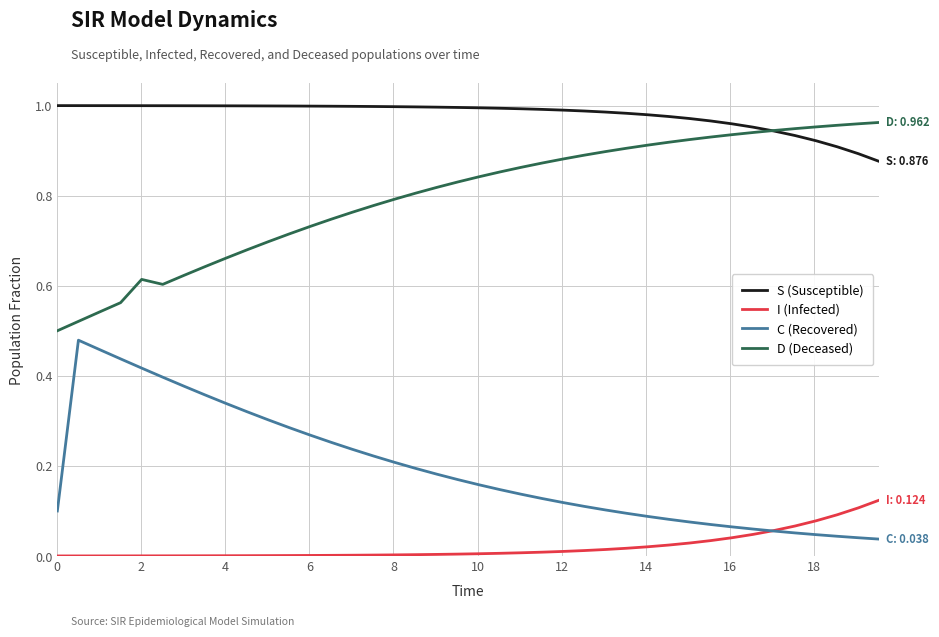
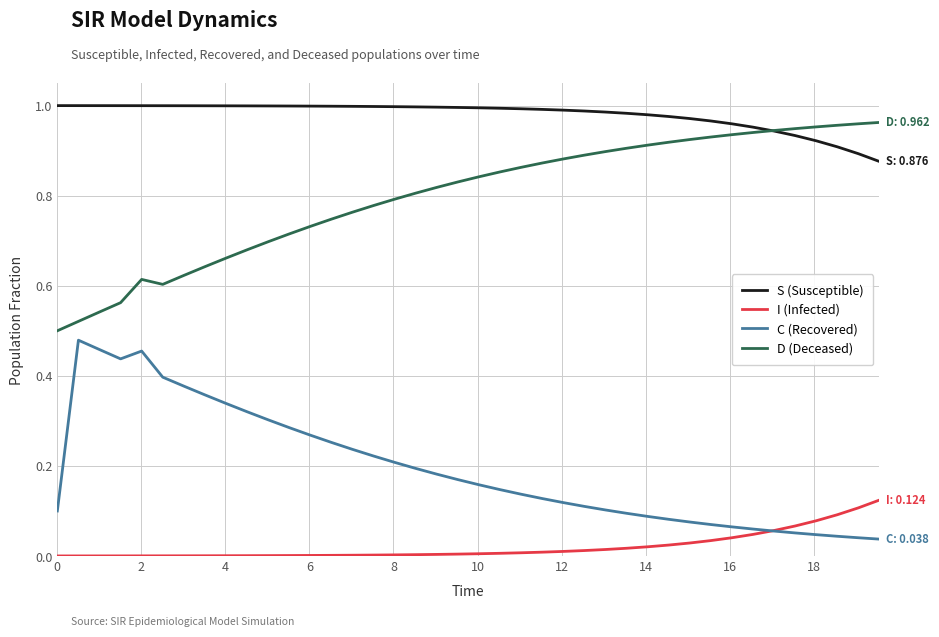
C (Recovered), 2: 0.42 -> 0.45
